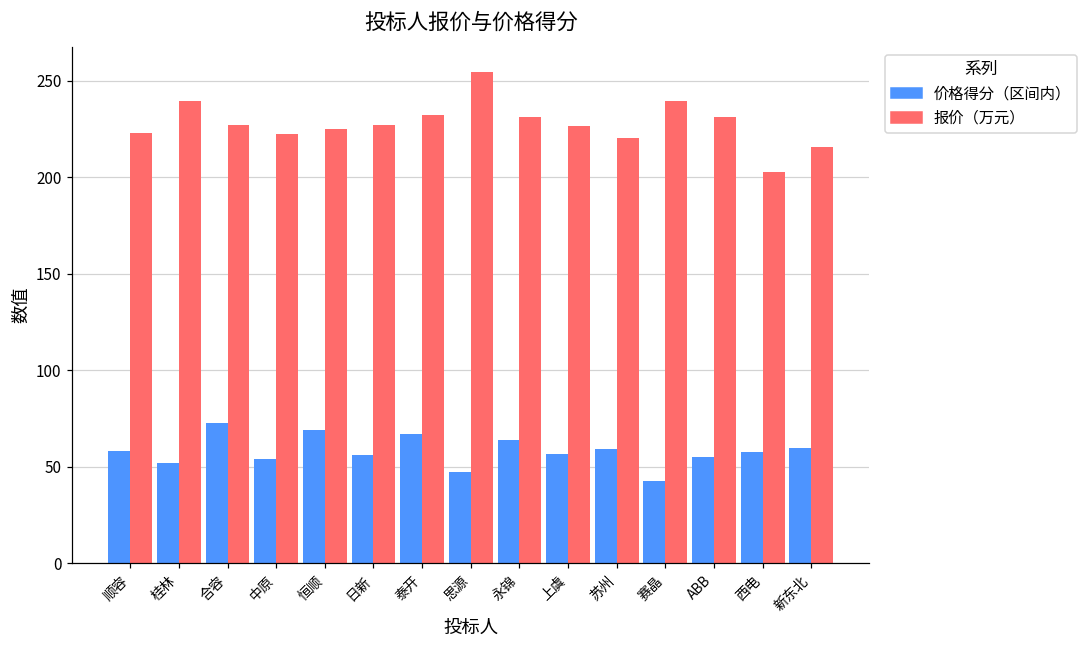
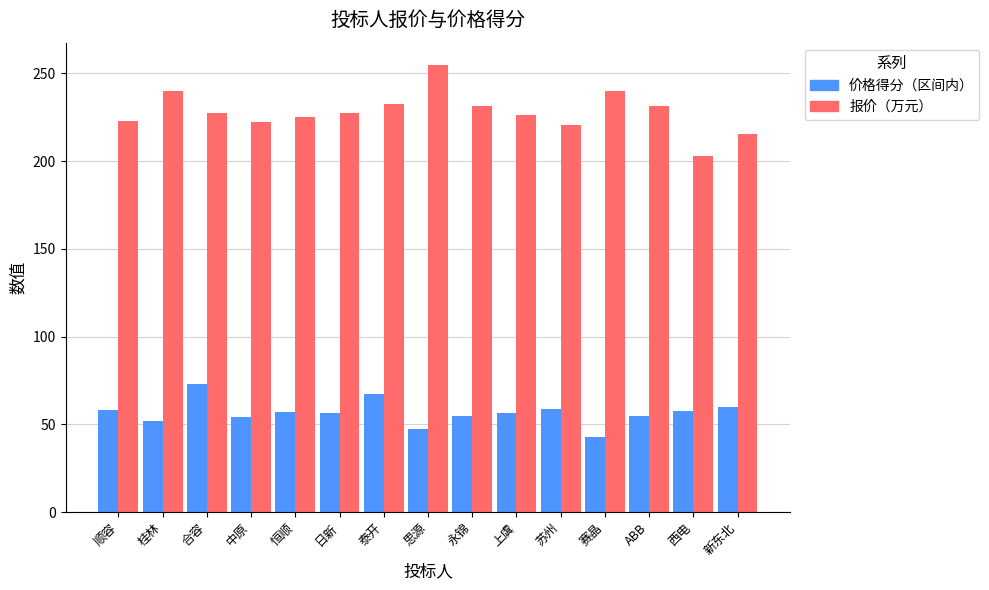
价格得分（区间内）, 恒顺: 69 -> 57
价格得分（区间内）, 永锦: 64 -> 55
